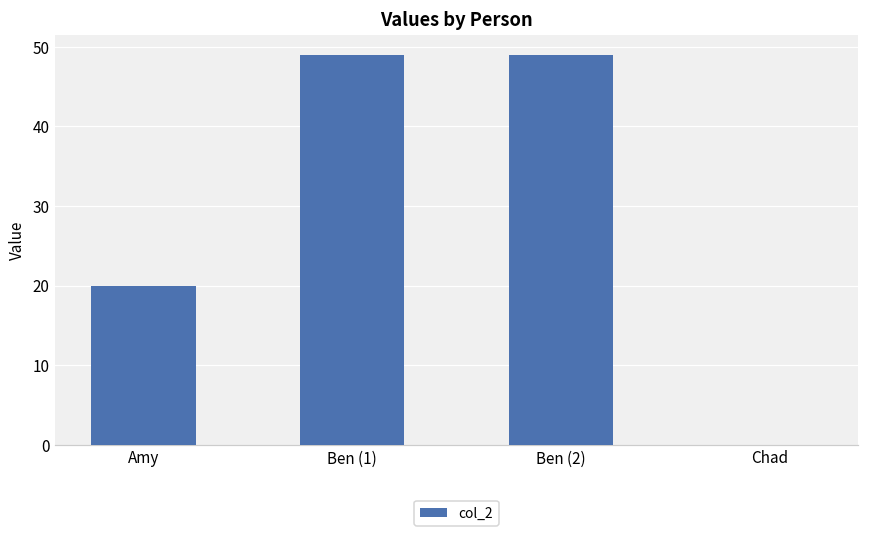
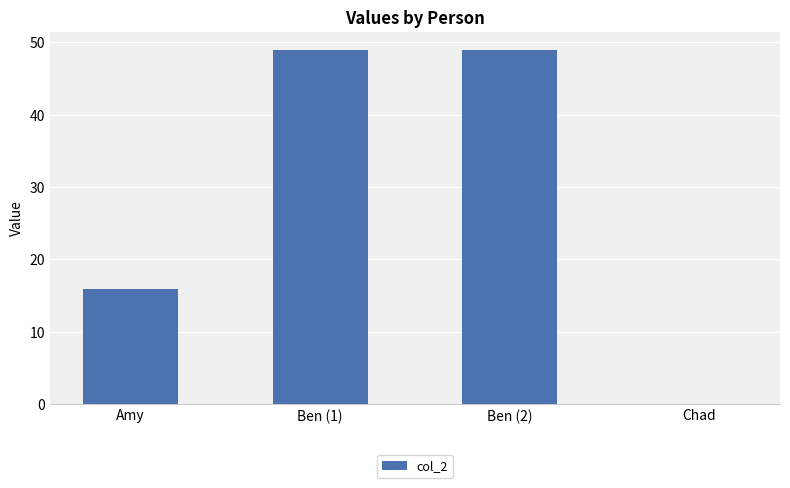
Amy: 20 -> 16
